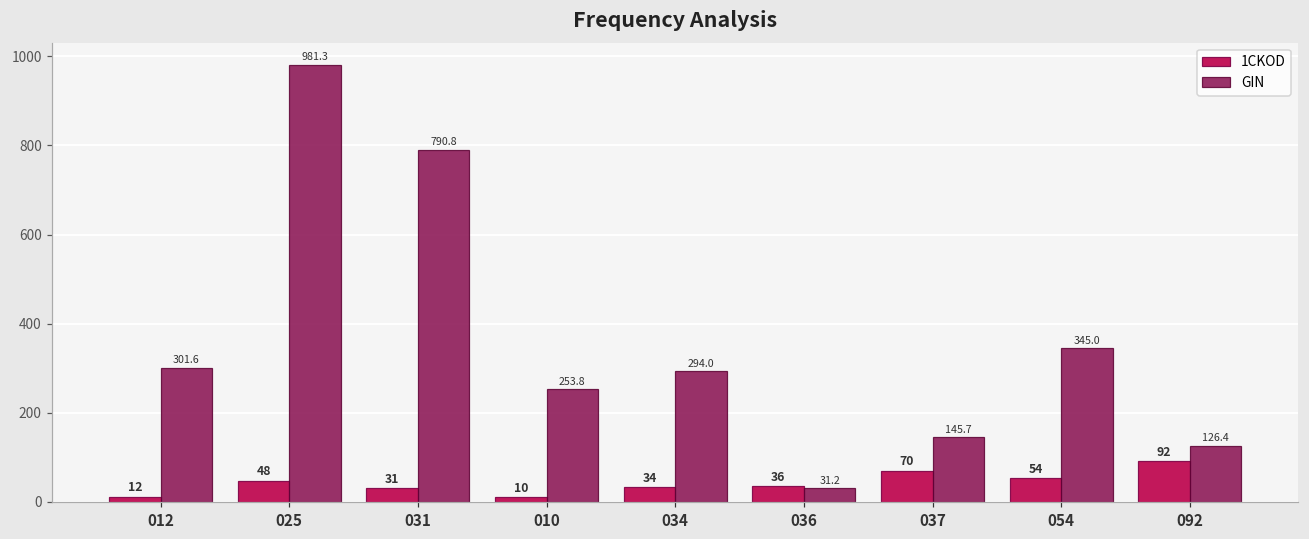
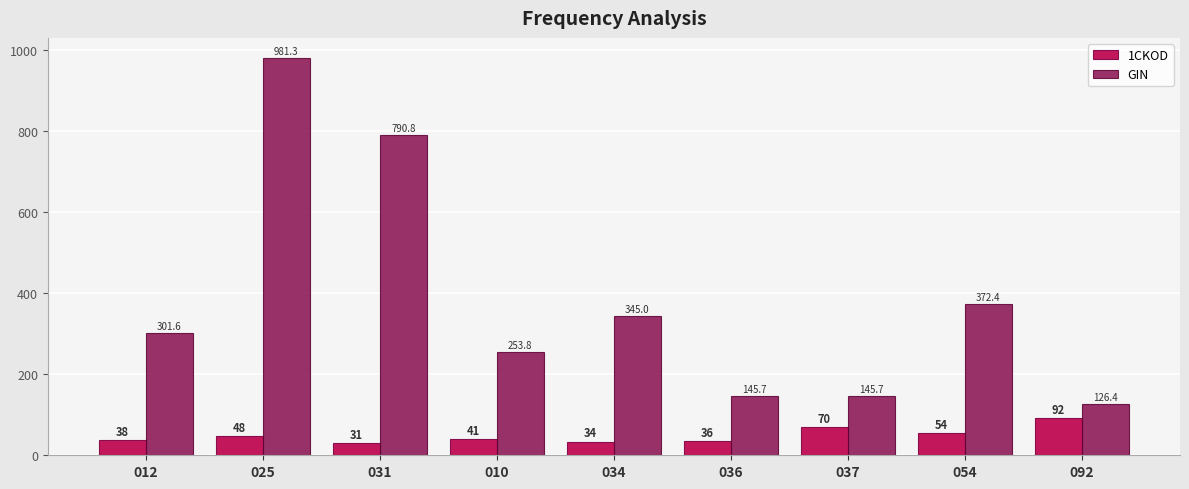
1CKOD, 012: 12 -> 38
1CKOD, 010: 10 -> 41
GIN, 034: 294.0 -> 345.0
GIN, 036: 31.2 -> 145.7
GIN, 054: 345.0 -> 372.4
